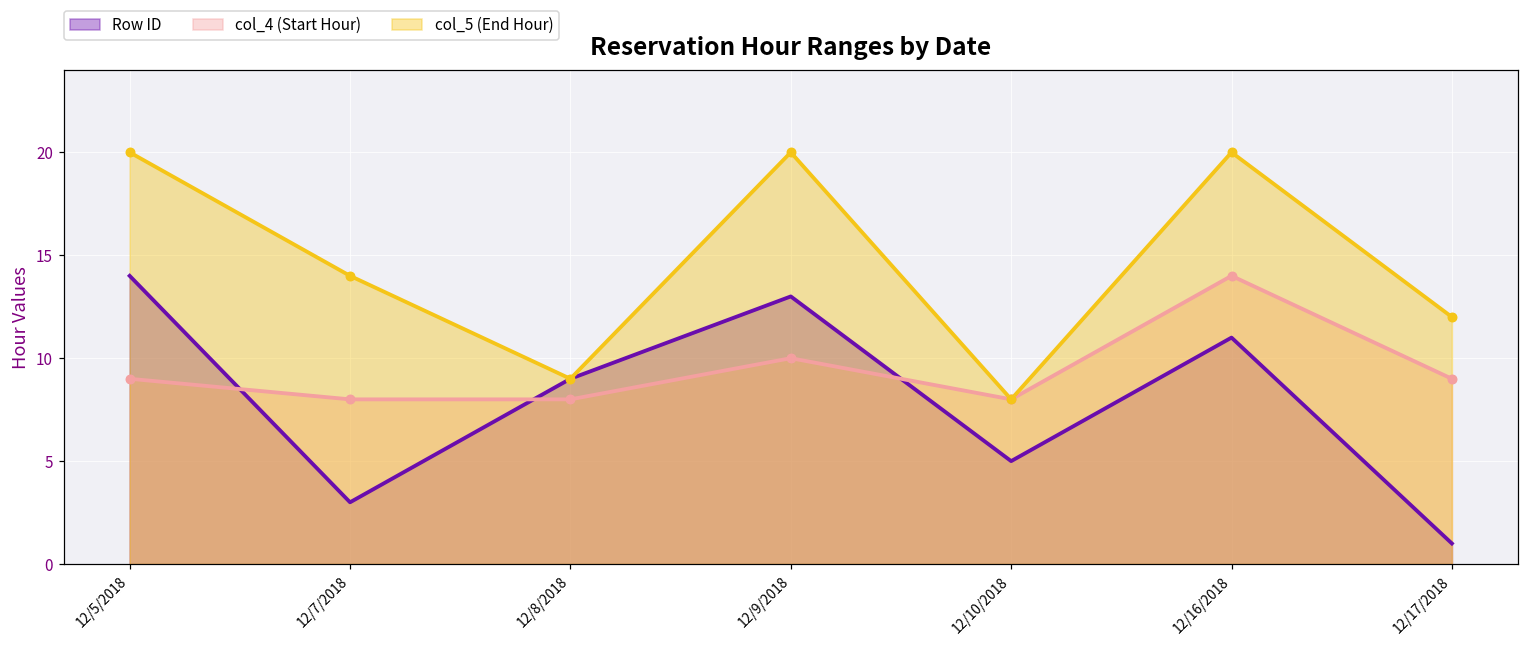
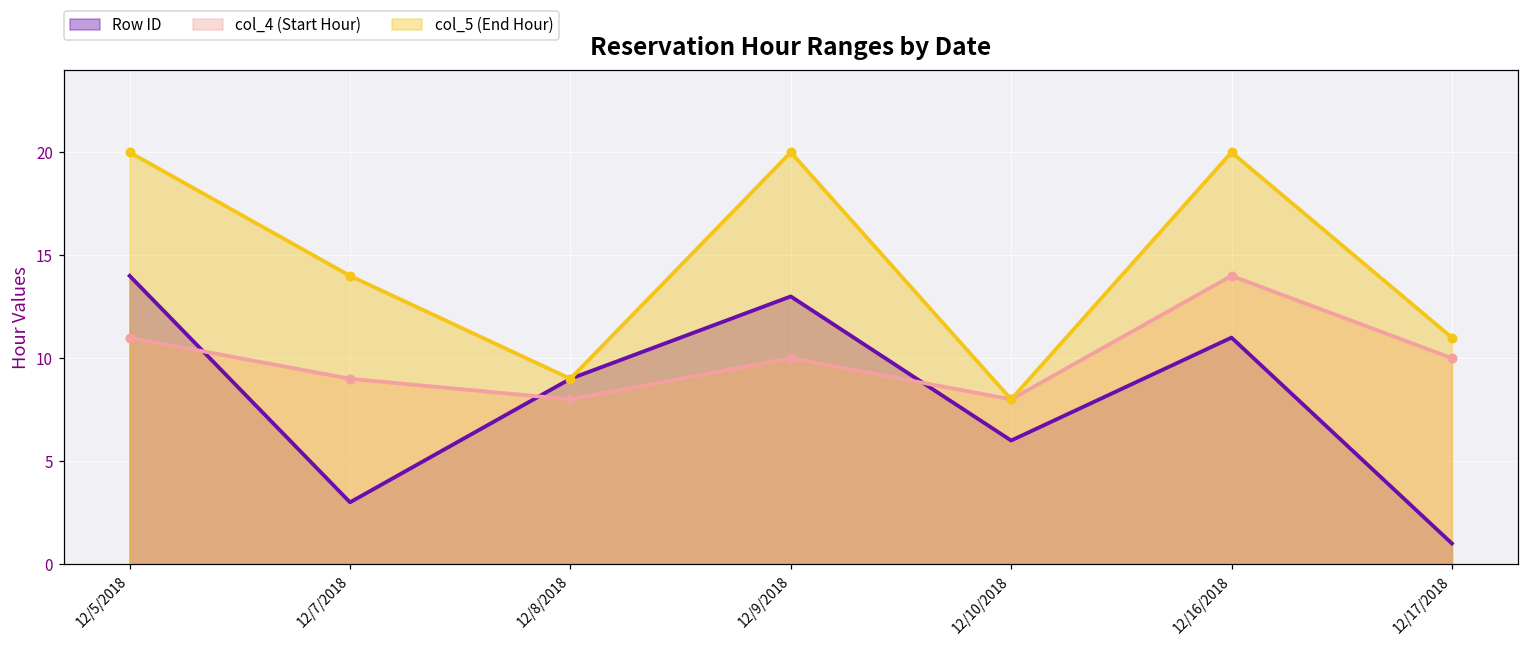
col_4 (Start Hour), 12/5/2018: 9 -> 11
col_4 (Start Hour), 12/7/2018: 8 -> 9
Row ID, 12/10/2018: 5 -> 6
col_4 (Start Hour), 12/17/2018: 9 -> 10
col_5 (End Hour), 12/17/2018: 12 -> 11
